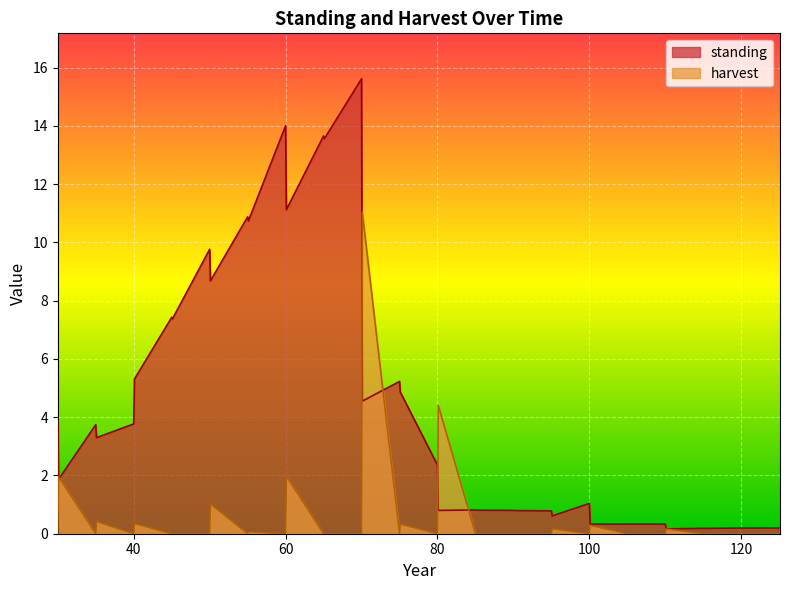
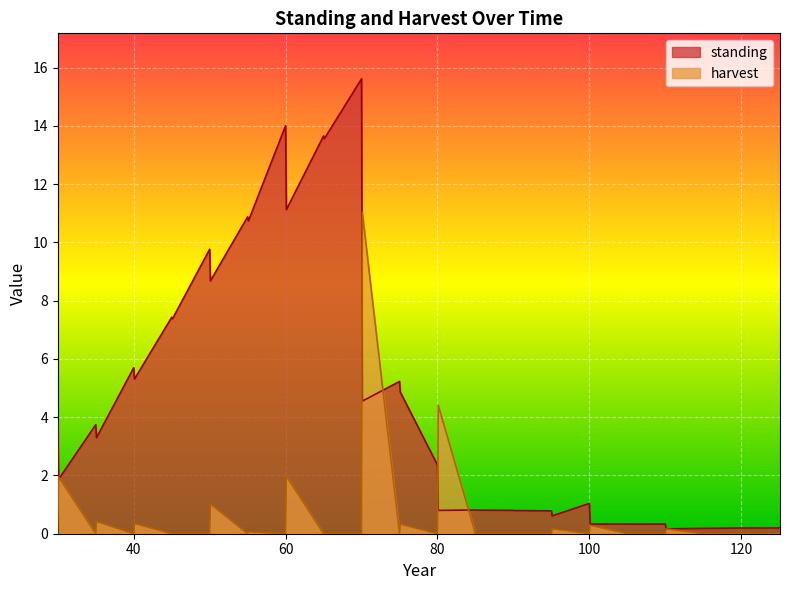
standing, 40: 3.8 -> 5.7
